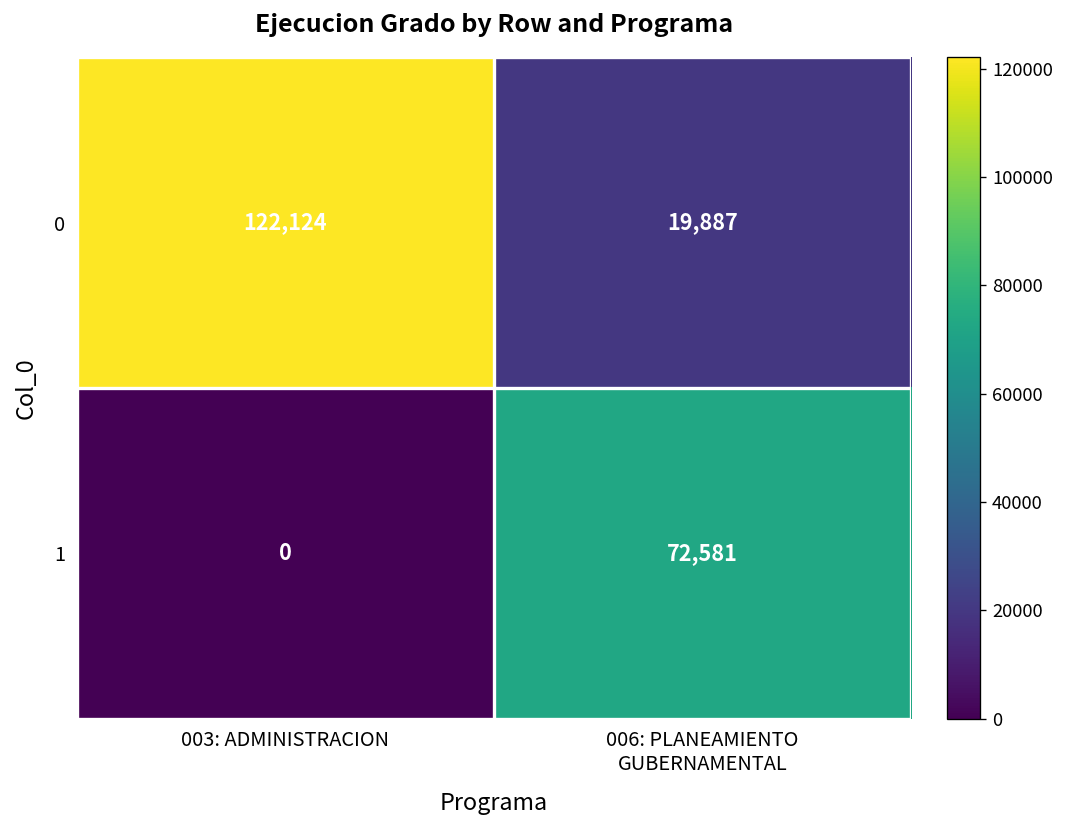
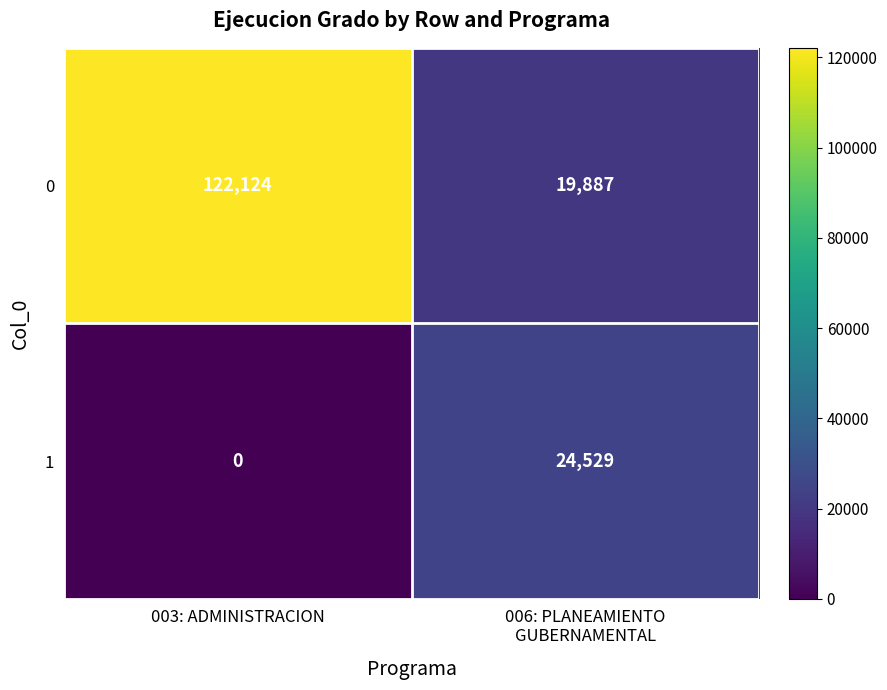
1, 006: PLANEAMIENTO GUBERNAMENTAL: 72,581 -> 24,529
